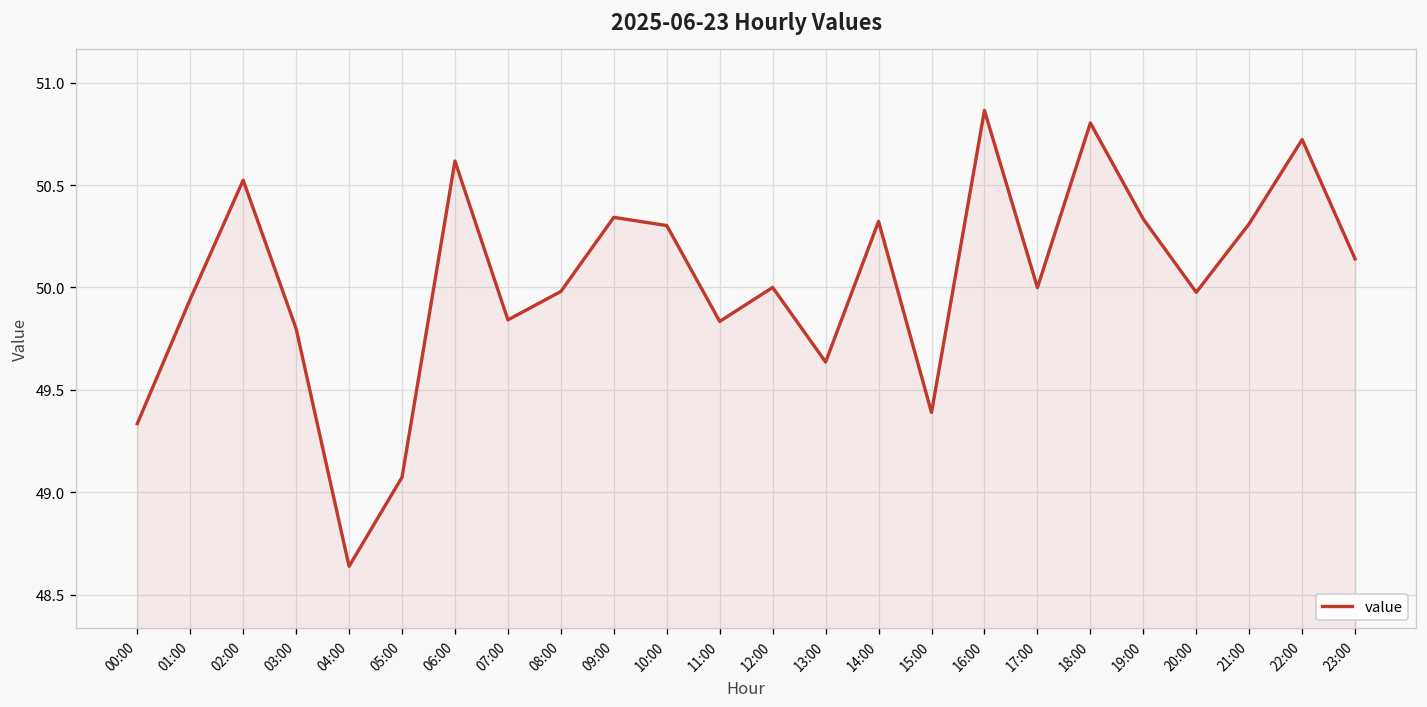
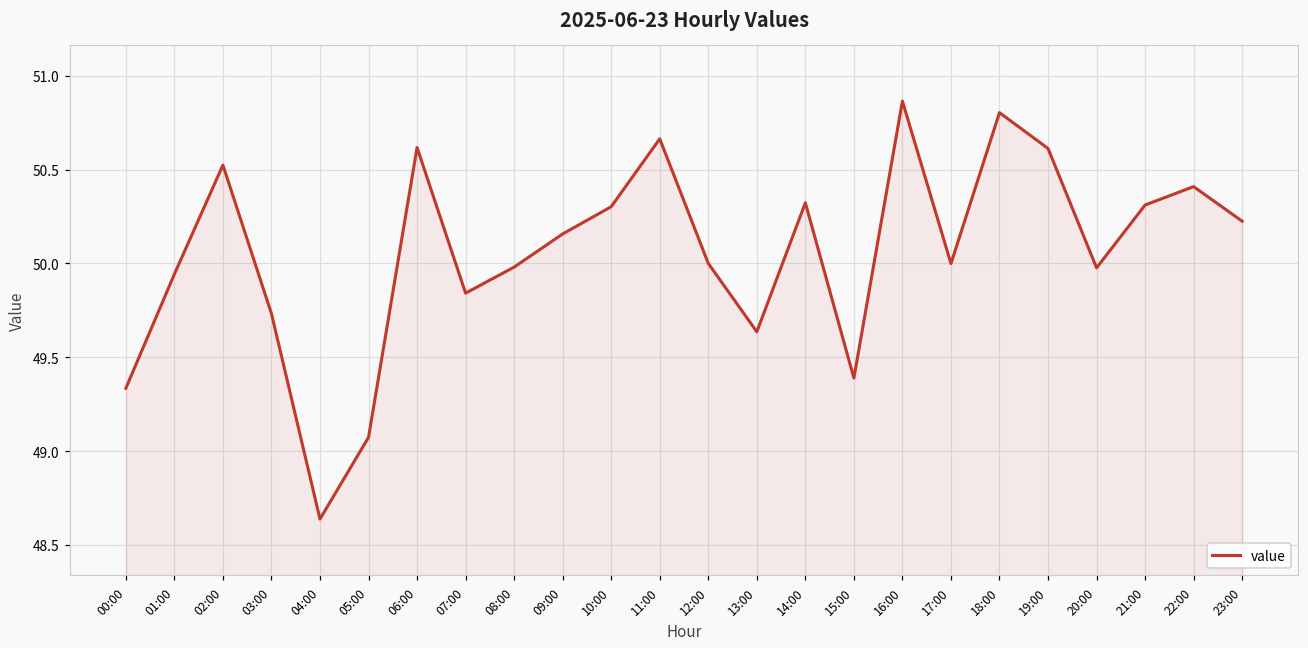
03:00: 49.80 -> 49.73
09:00: 50.34 -> 50.16
11:00: 49.83 -> 50.66
19:00: 50.33 -> 50.61
22:00: 50.72 -> 50.41
23:00: 50.14 -> 50.22
